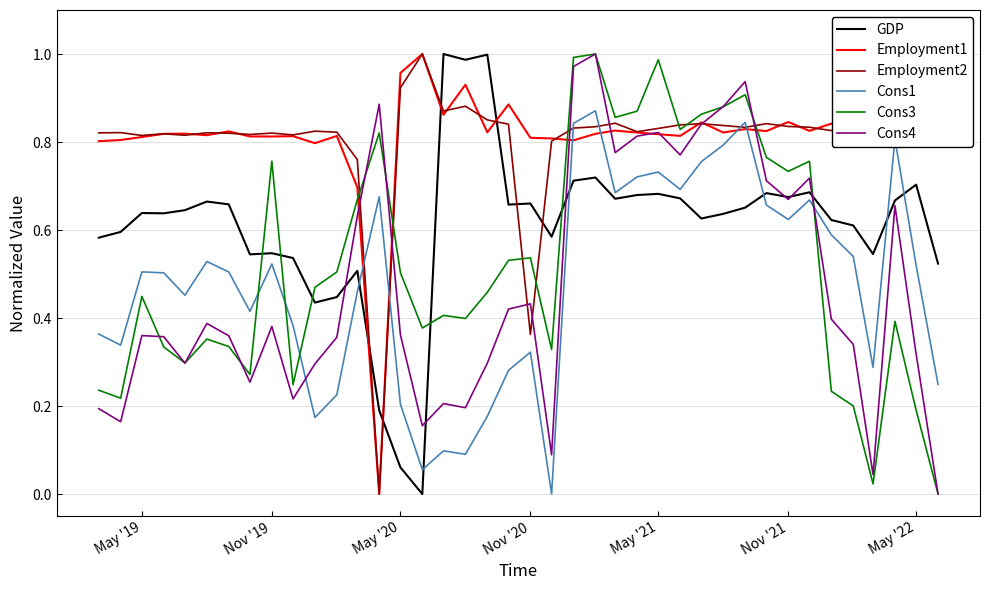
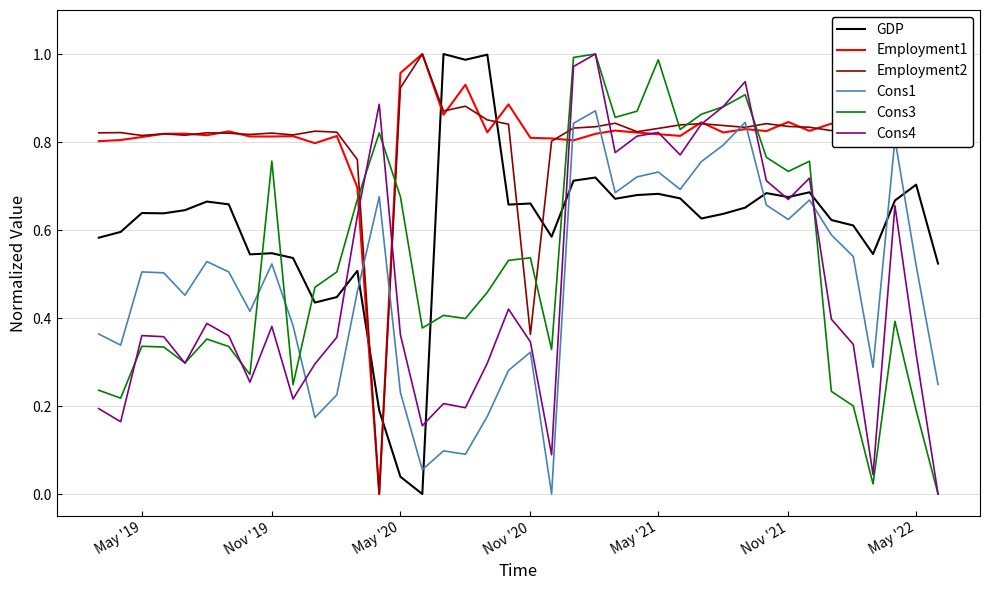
Cons3, May '19: 0.45 -> 0.34
GDP, May '20: 0.06 -> 0.04
Cons1, May '20: 0.20 -> 0.23
Cons3, May '20: 0.50 -> 0.68
Cons4, Nov '20: 0.43 -> 0.35
